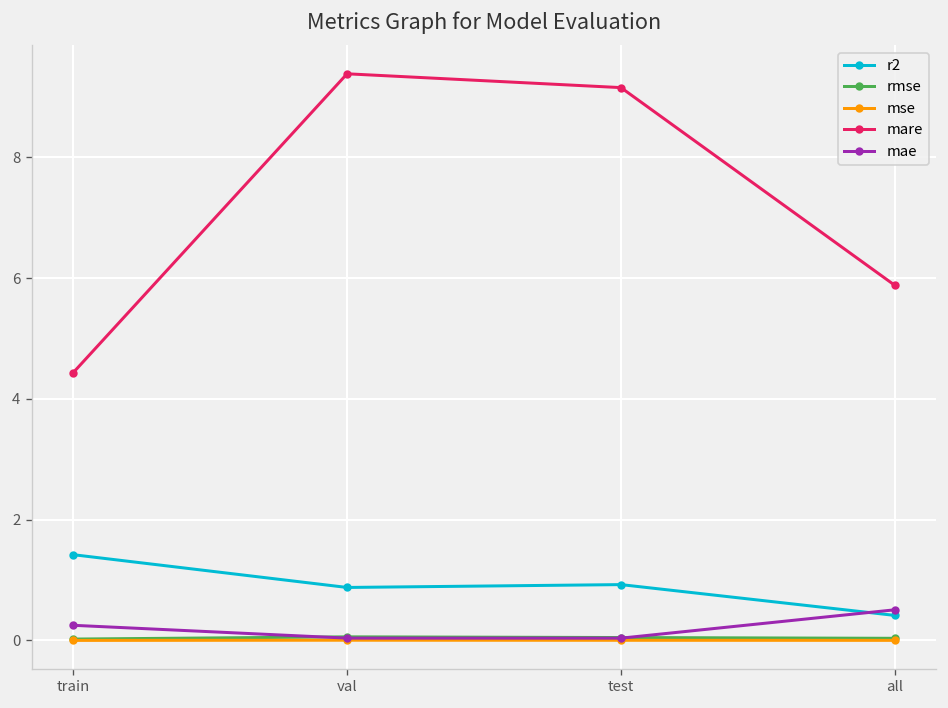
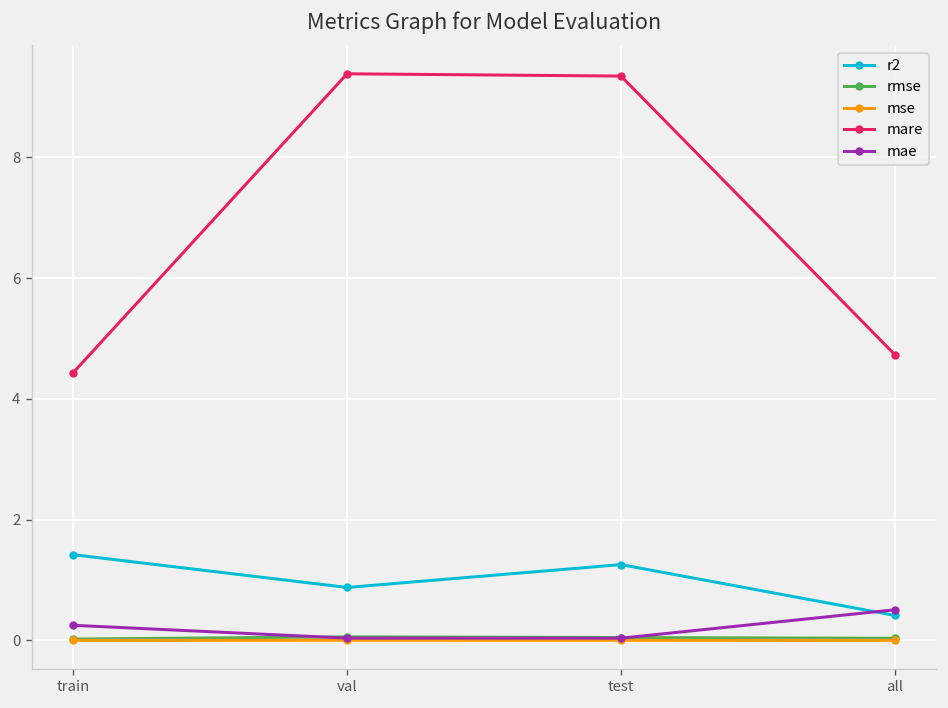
r2, test: 0.9 -> 1.3
mare, test: 9.2 -> 9.3
mare, all: 5.9 -> 4.7
